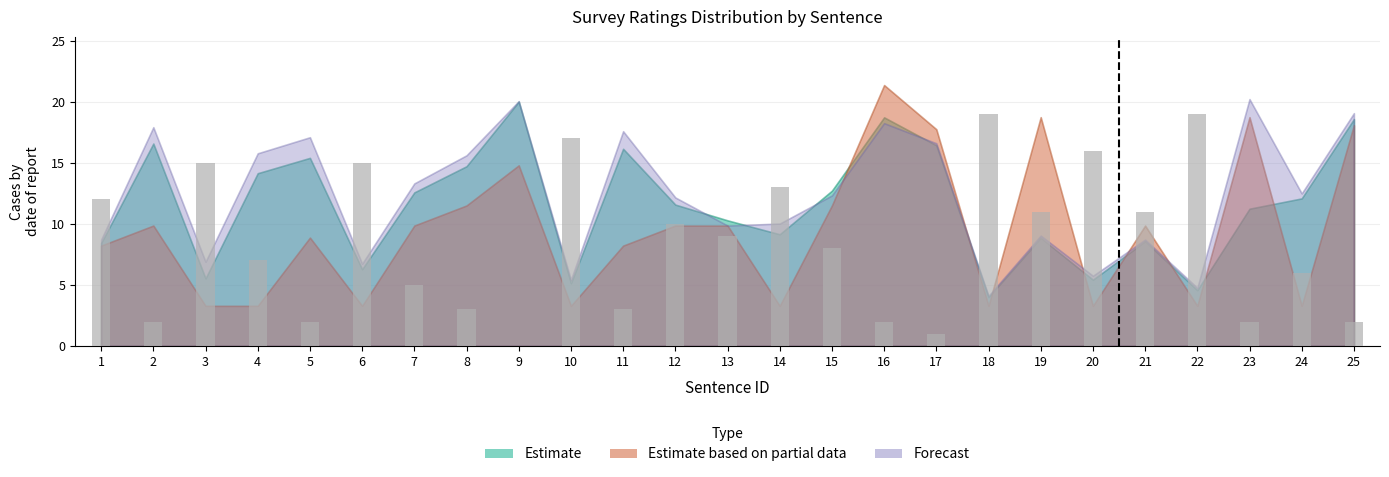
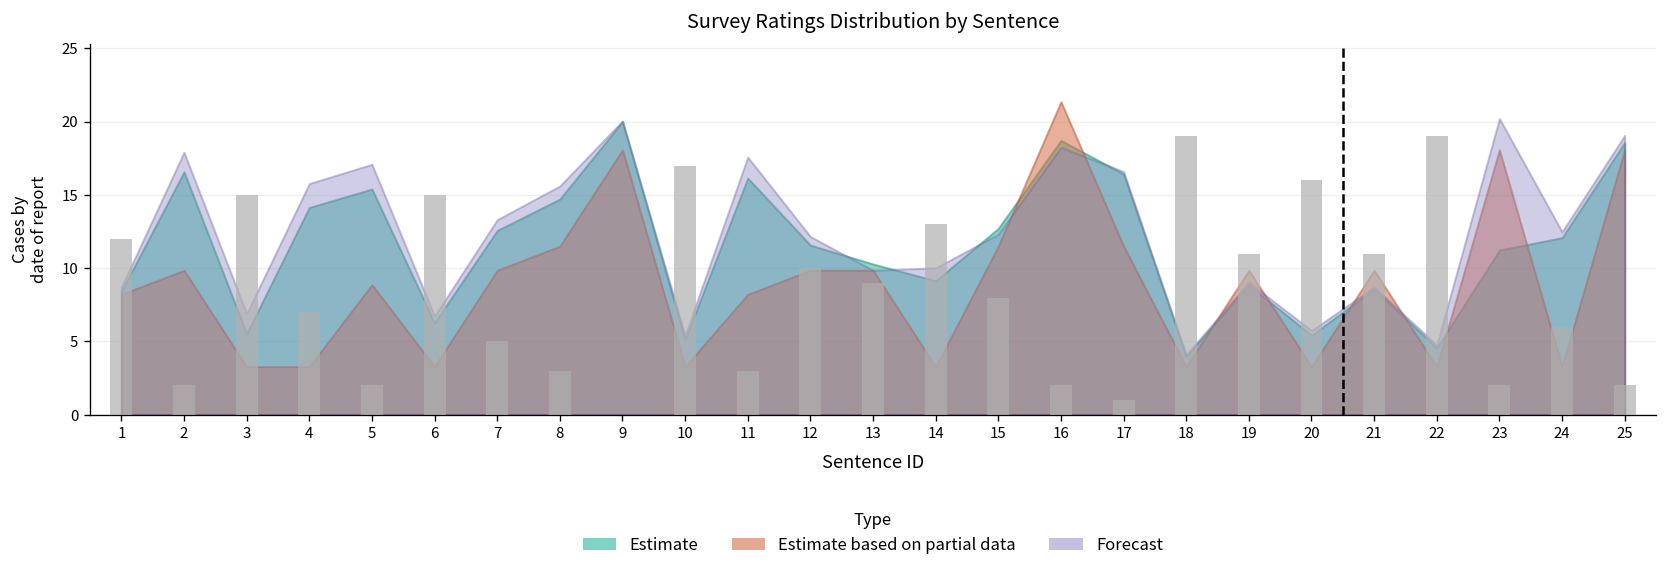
Estimate based on partial data, 9: 14.8 -> 18.1
Estimate based on partial data, 17: 17.7 -> 11.5
Estimate based on partial data, 19: 18.7 -> 9.9
Estimate based on partial data, 23: 18.7 -> 18.1
